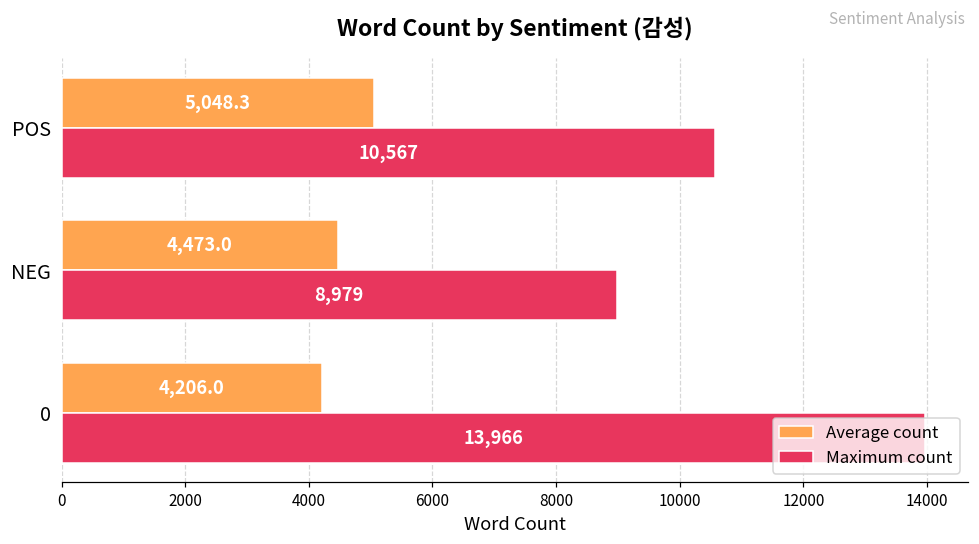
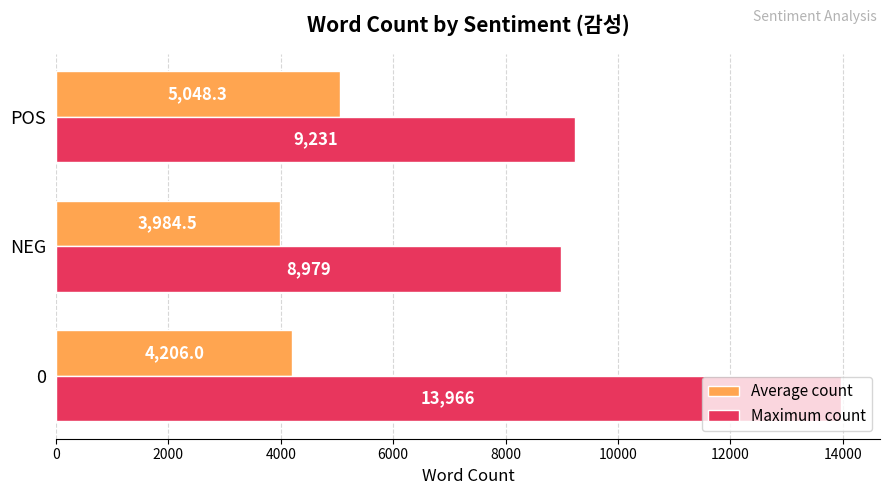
Maximum count, POS: 10,567 -> 9,231
Average count, NEG: 4,473.0 -> 3,984.5
